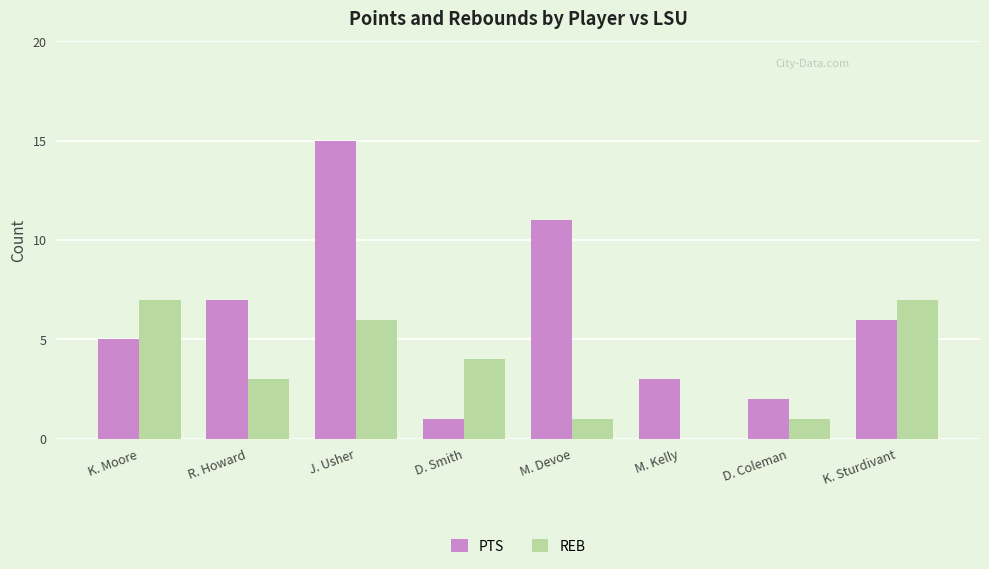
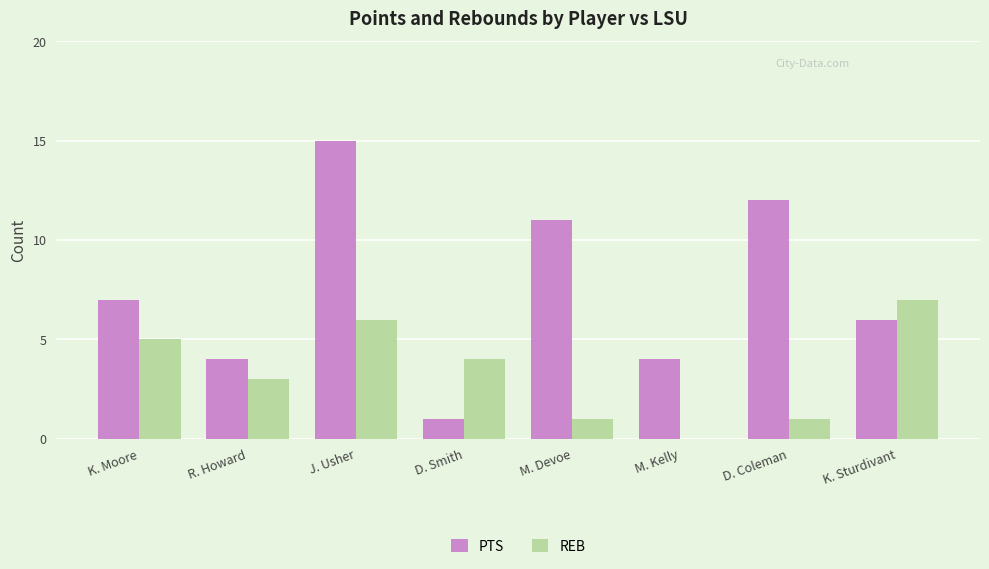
PTS, K. Moore: 5 -> 7
REB, K. Moore: 7 -> 5
PTS, R. Howard: 7 -> 4
PTS, M. Kelly: 3 -> 4
PTS, D. Coleman: 2 -> 12
